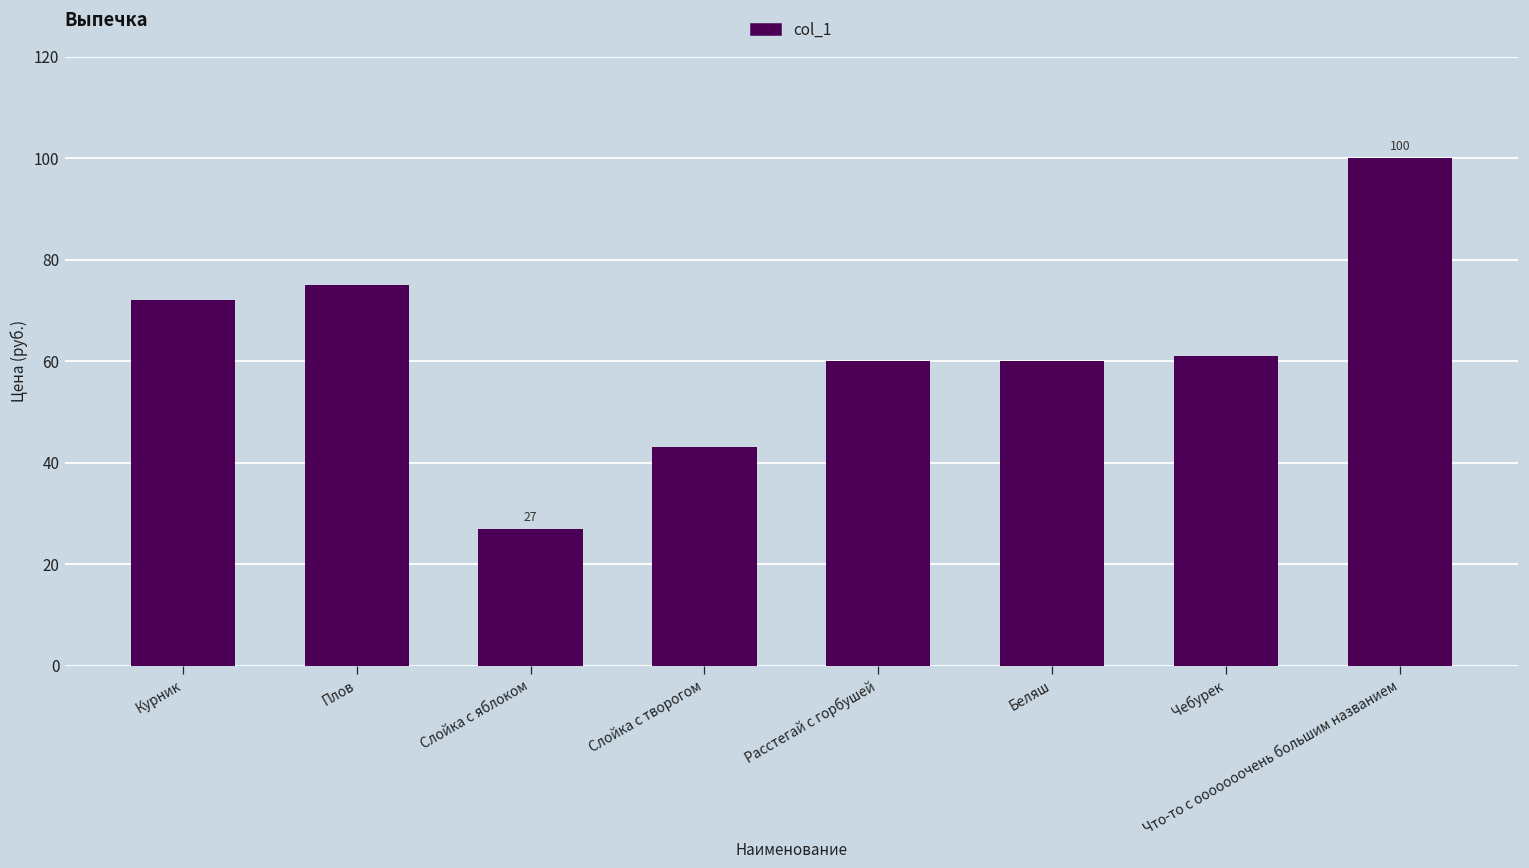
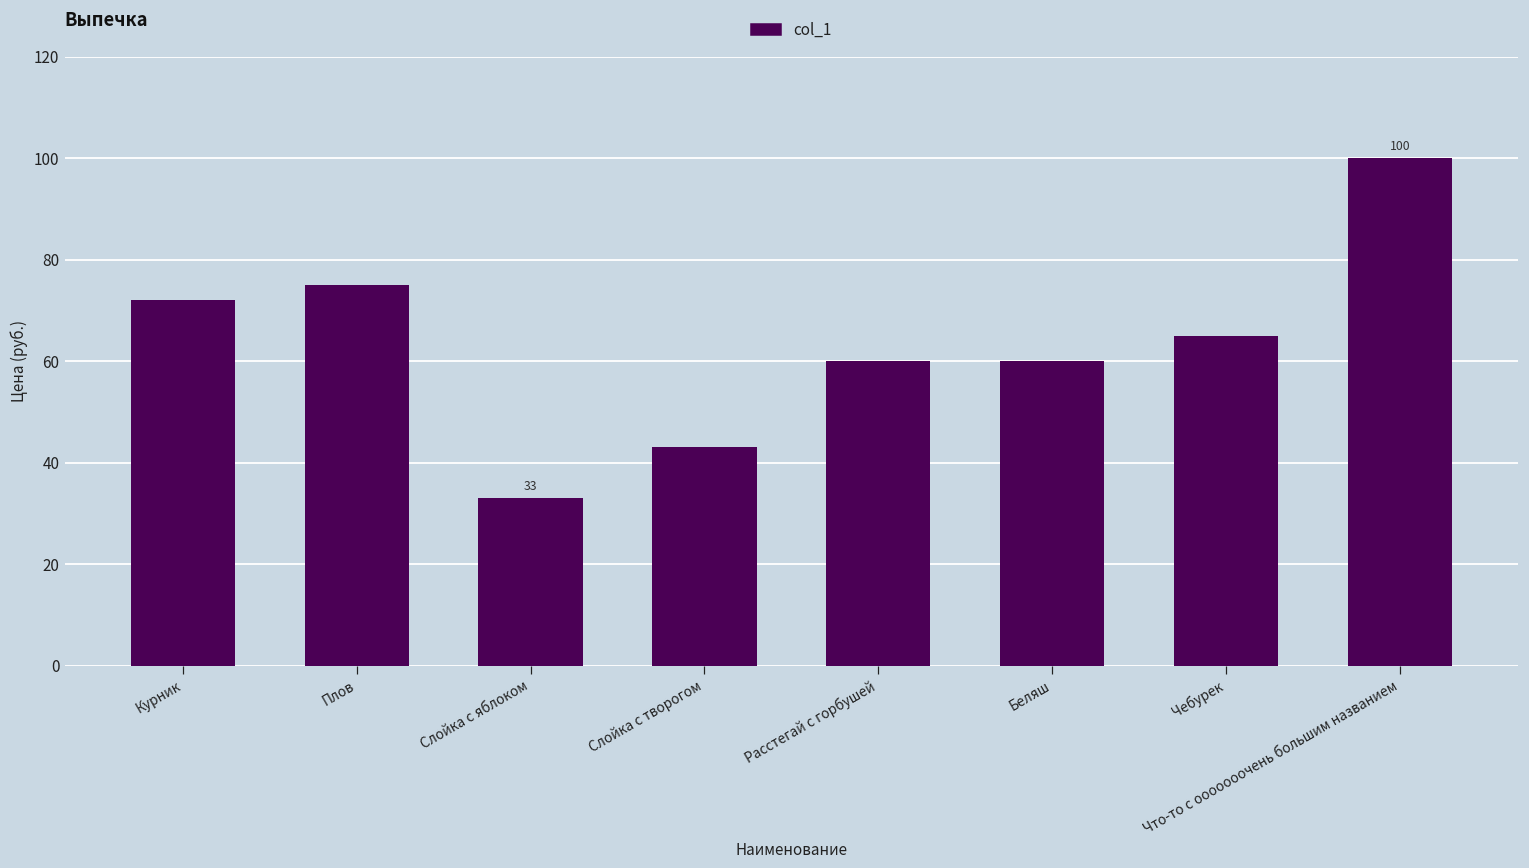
Слойка с яблоком: 27 -> 33
Чебурек: 61 -> 65
